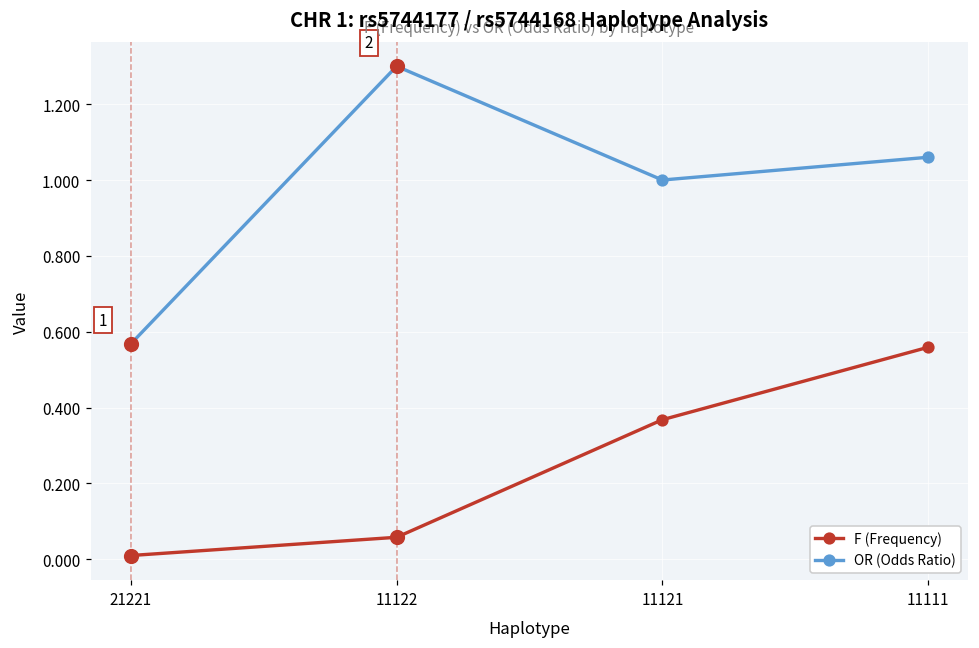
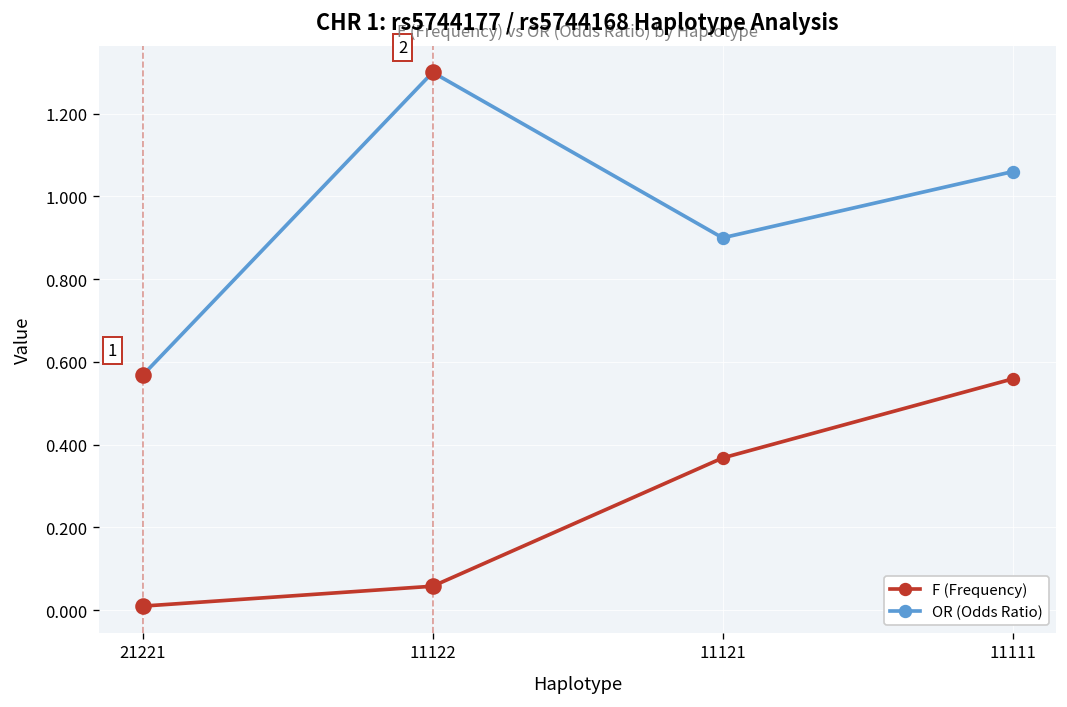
OR (Odds Ratio), 11121: 1.0 -> 0.9
